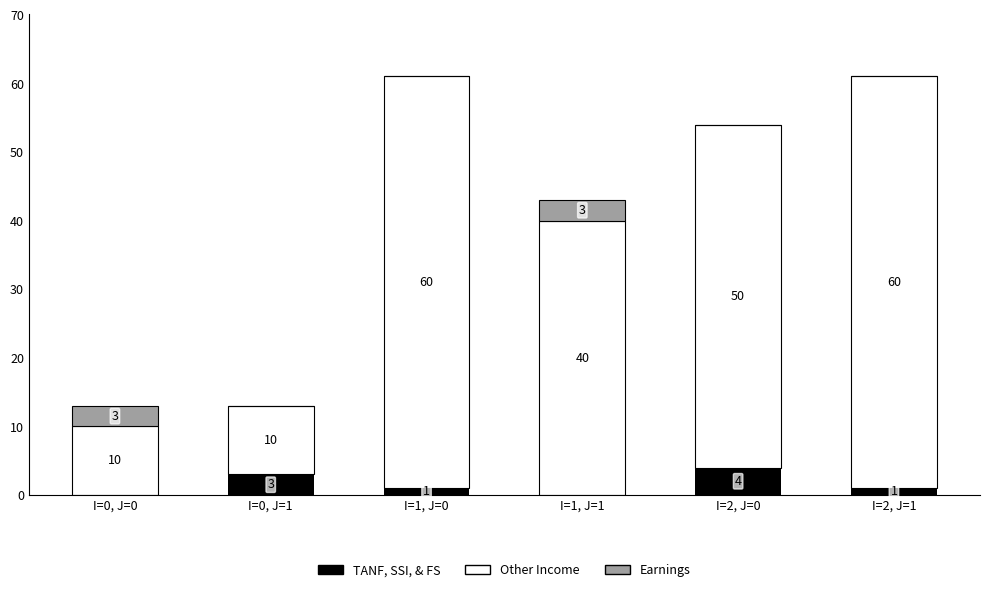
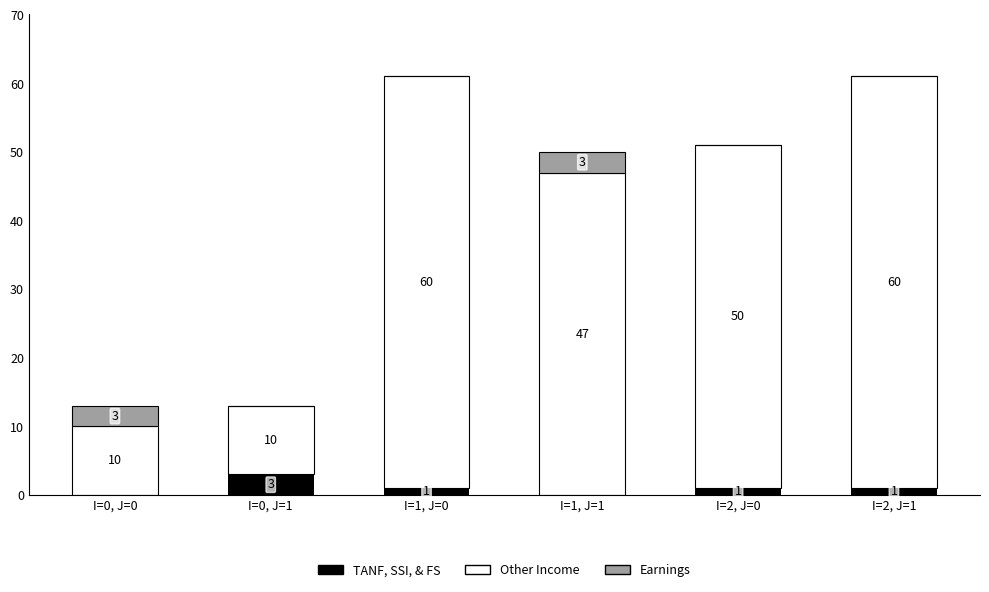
Other Income, I=1, J=1: 40 -> 47
TANF, SSI, & FS, I=2, J=0: 4 -> 1
